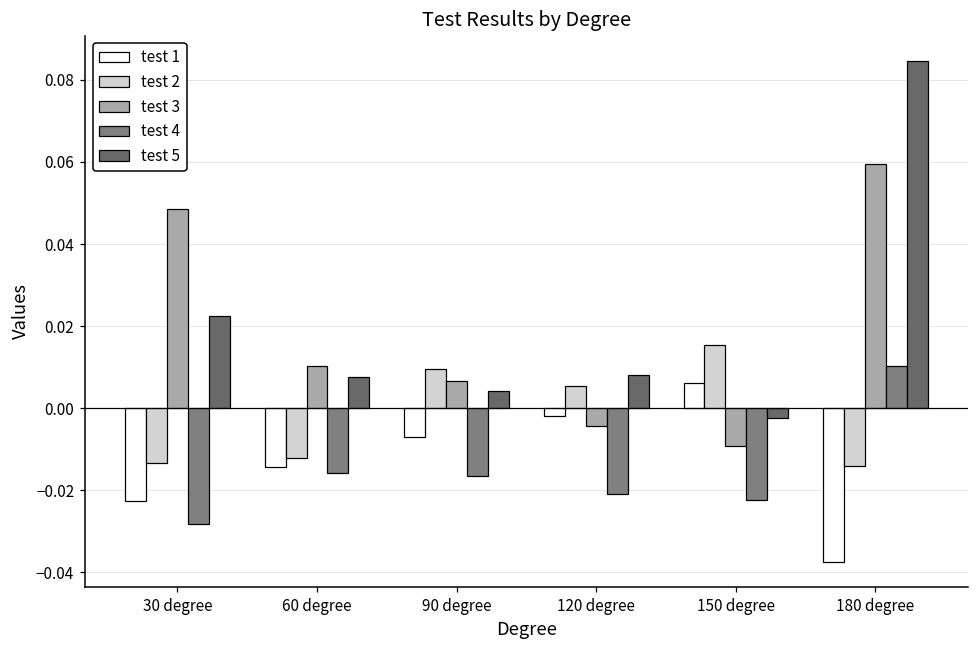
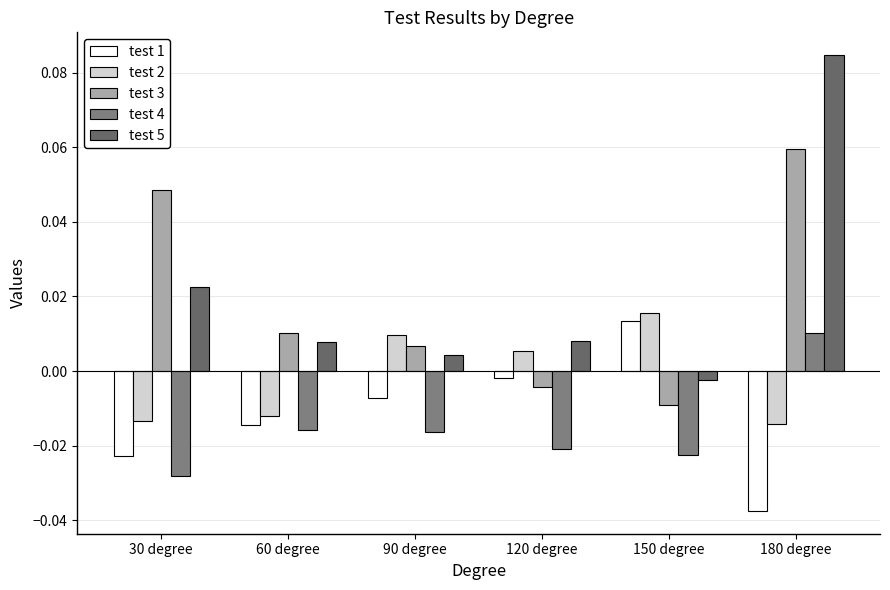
test 1, 150 degree: 0.006 -> 0.013
